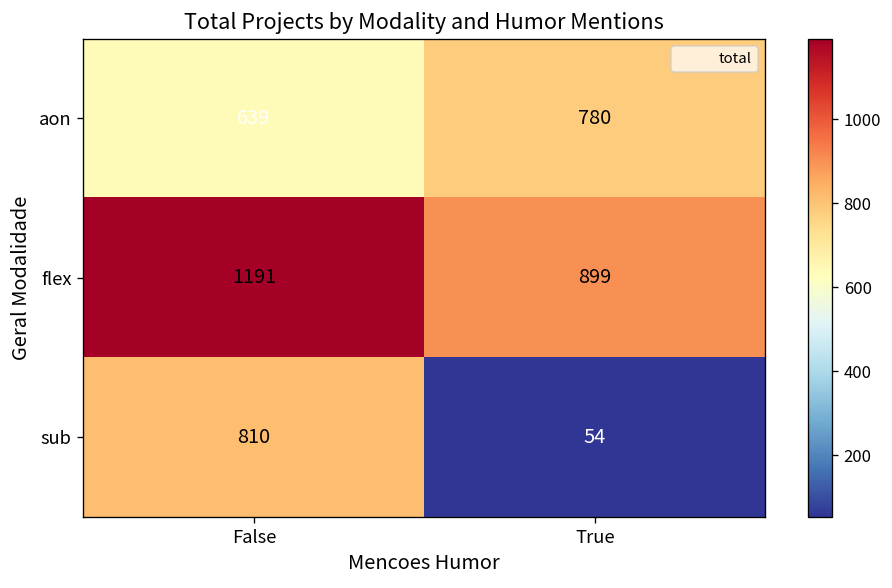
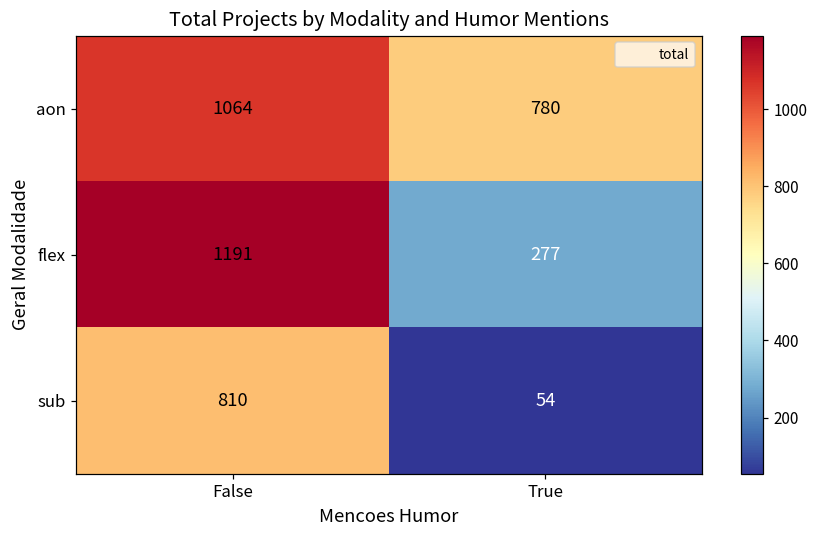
aon, False: 639 -> 1064
flex, True: 899 -> 277
